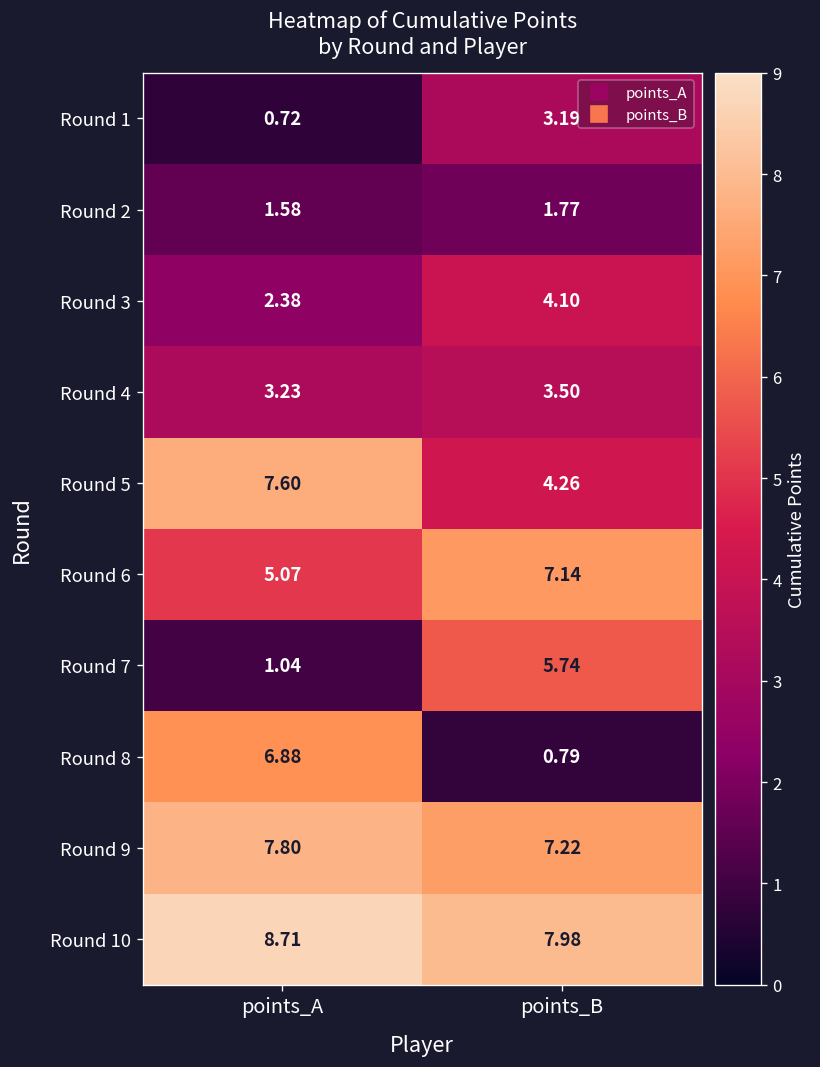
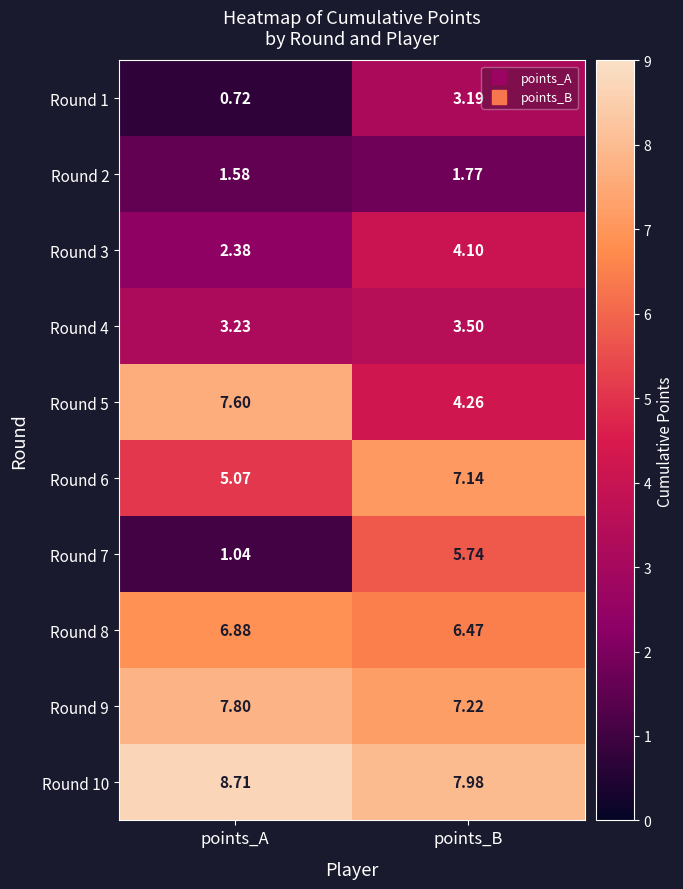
Round 8, points_B: 0.79 -> 6.47
